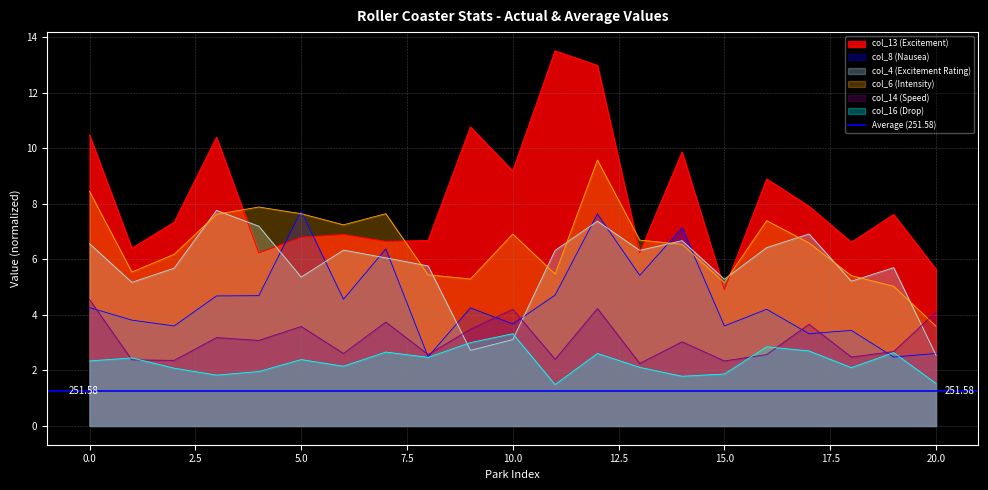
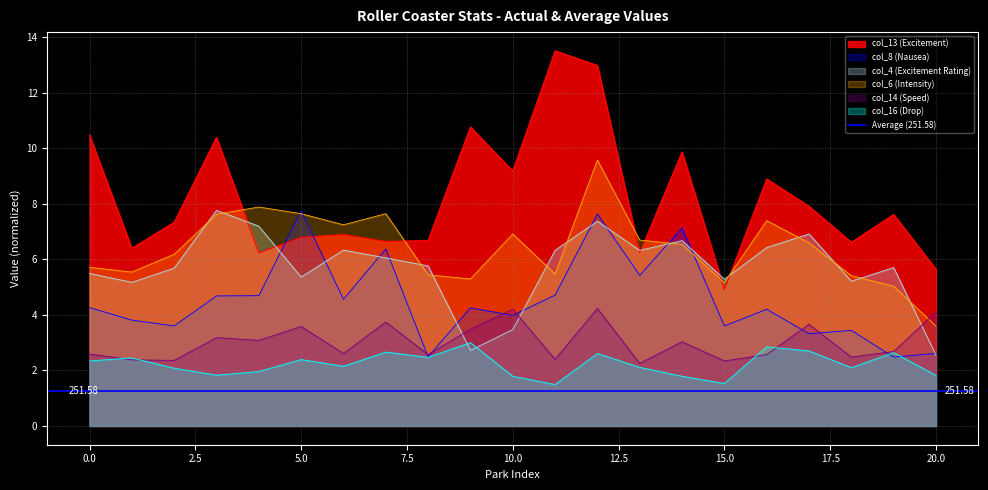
col_4 (Excitement Rating), 0.0: 6.6 -> 5.5
col_6 (Intensity), 0.0: 8.4 -> 5.7
col_14 (Speed), 0.0: 4.6 -> 2.6
col_8 (Nausea), 10.0: 3.7 -> 4.0
col_4 (Excitement Rating), 10.0: 3.1 -> 3.5
col_16 (Drop), 10.0: 3.3 -> 1.8
col_16 (Drop), 15.0: 1.9 -> 1.5
col_16 (Drop), 20.0: 1.5 -> 1.8
